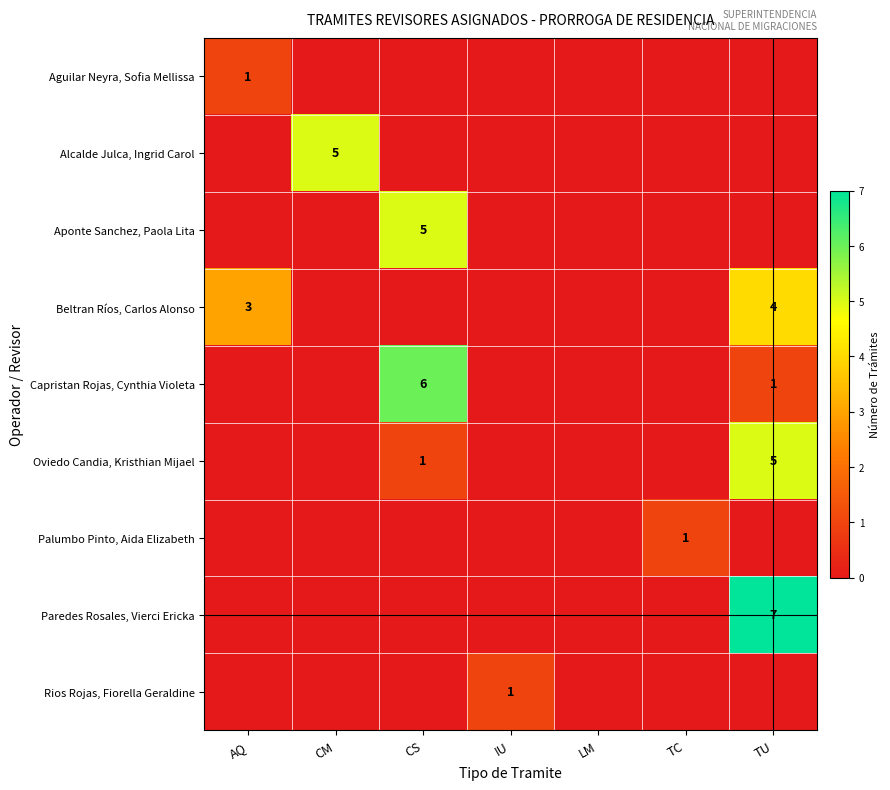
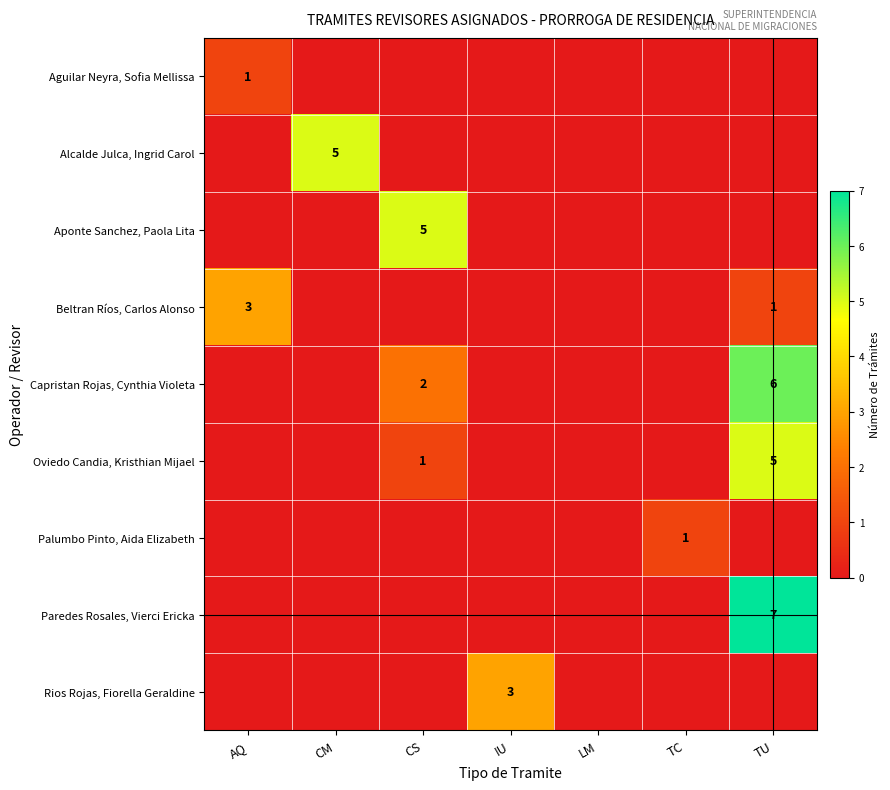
Beltran Ríos, Carlos Alonso, TU: 4 -> 1
Capristan Rojas, Cynthia Violeta, CS: 6 -> 2
Capristan Rojas, Cynthia Violeta, TU: 1 -> 6
Rios Rojas, Fiorella Geraldine, IU: 1 -> 3
